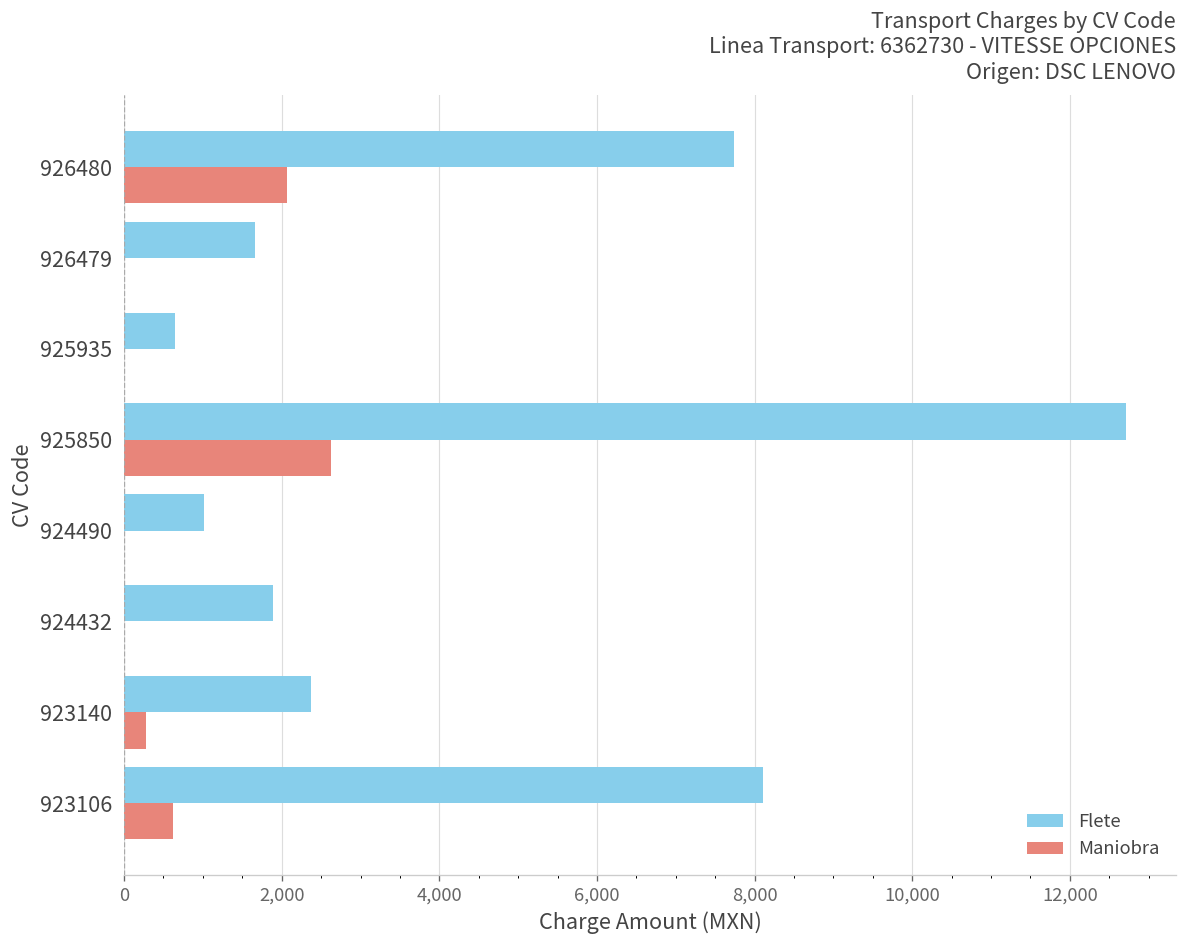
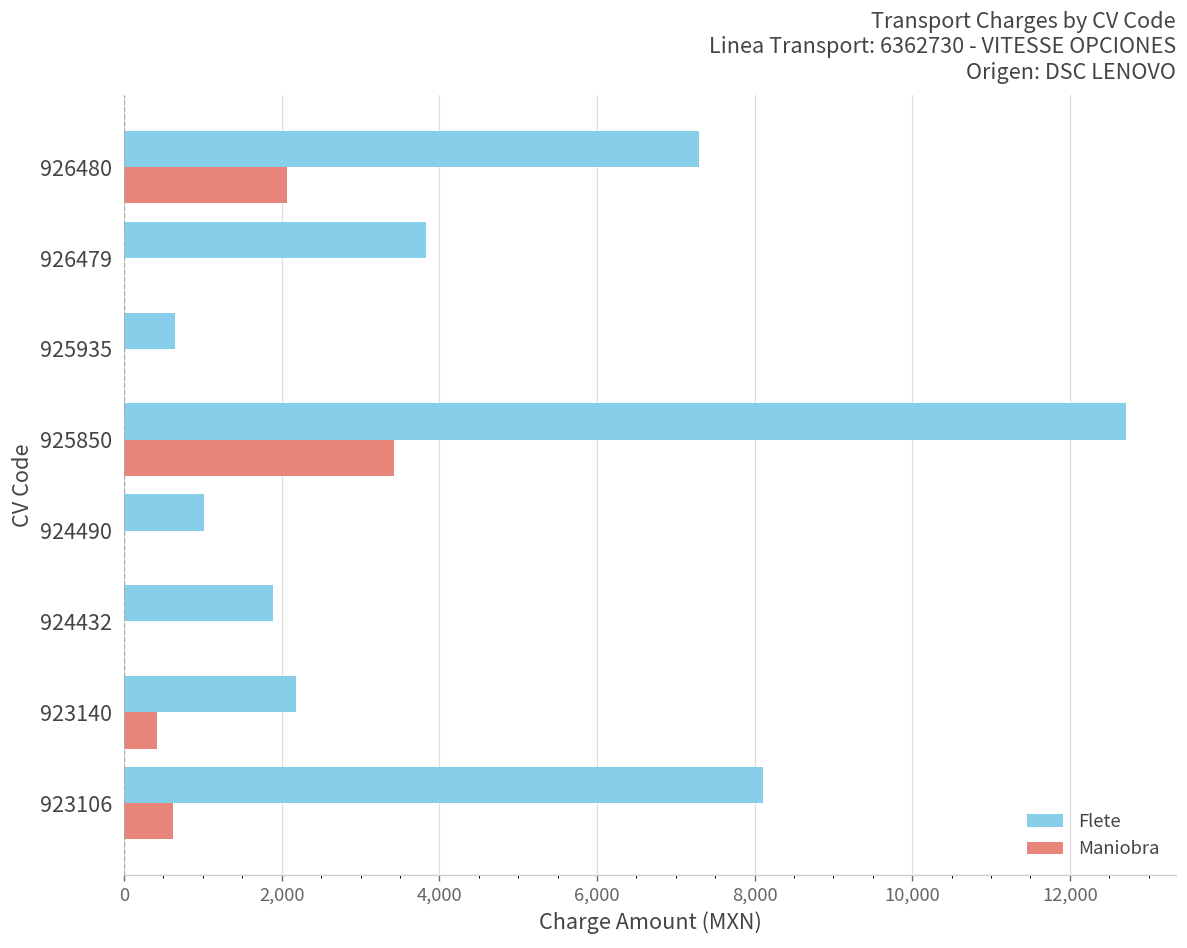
Flete, 926480: 7,700 -> 7,300
Flete, 926479: 1,700 -> 3,800
Maniobra, 925850: 2,600 -> 3,400
Flete, 923140: 2,400 -> 2,200
Maniobra, 923140: 300 -> 400
